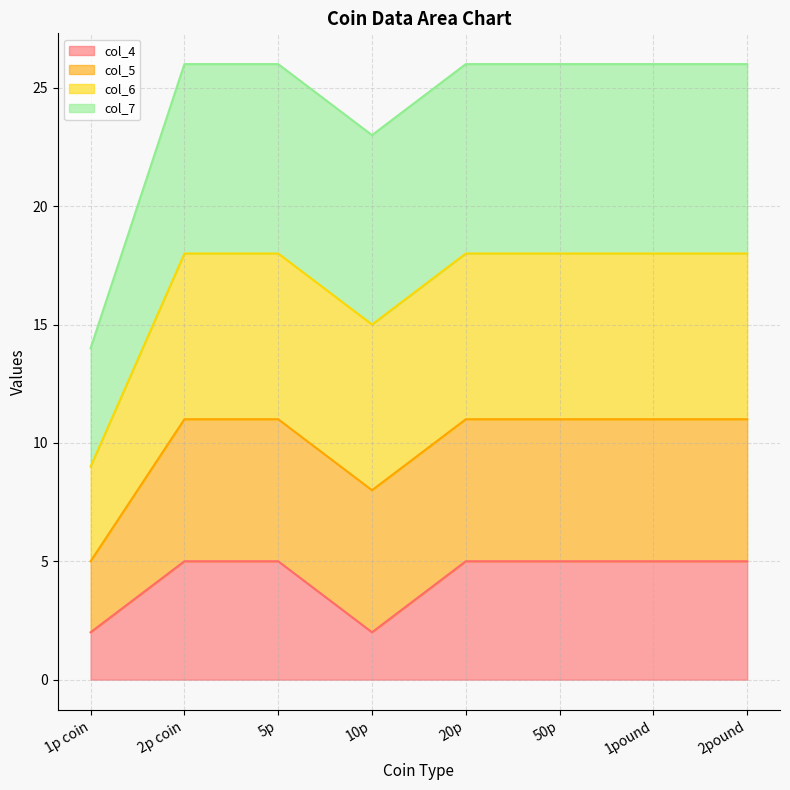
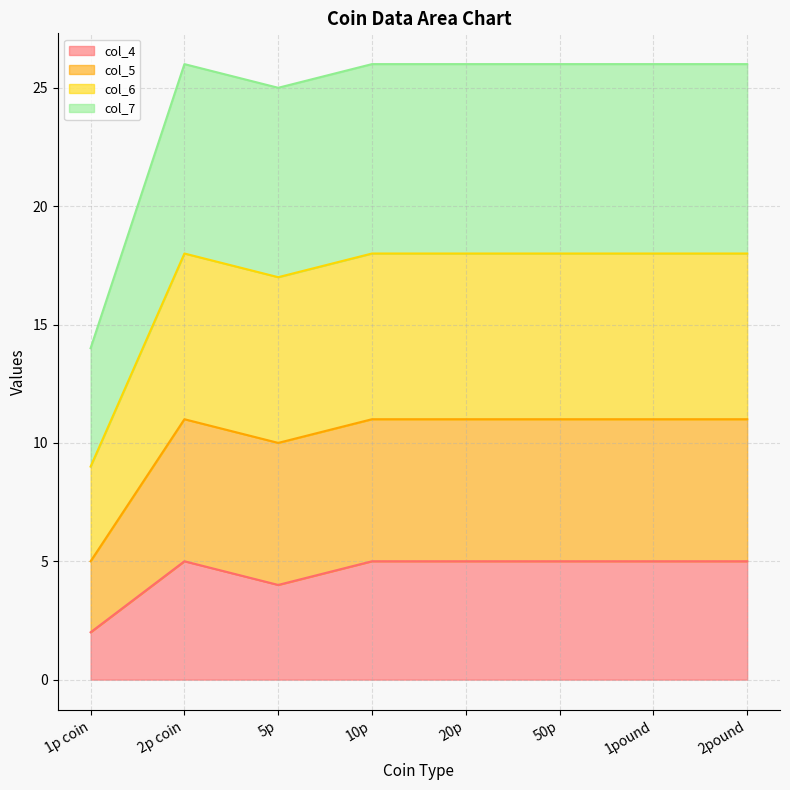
col_4, 5p: 5 -> 4
col_4, 10p: 2 -> 5
